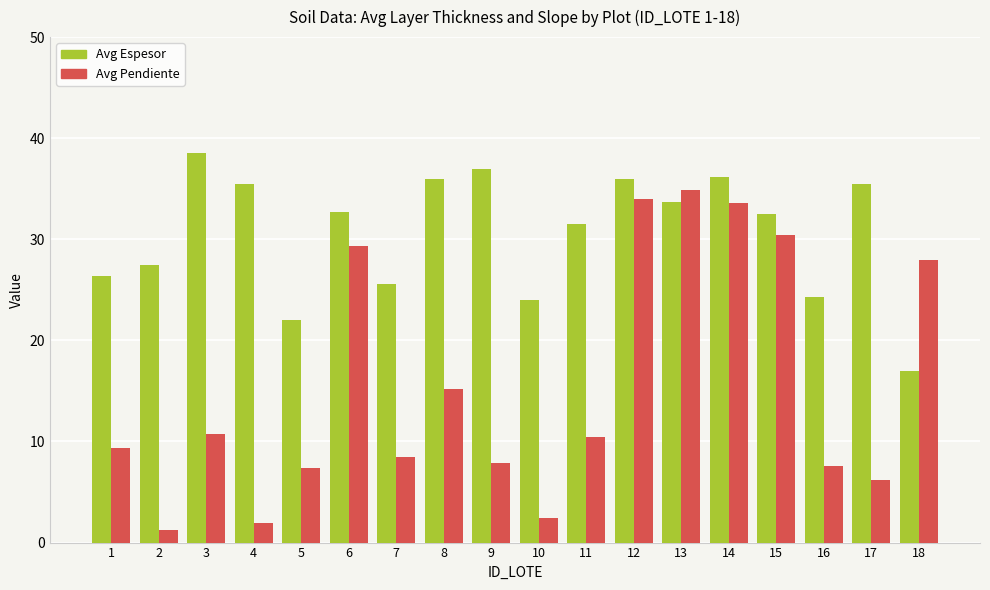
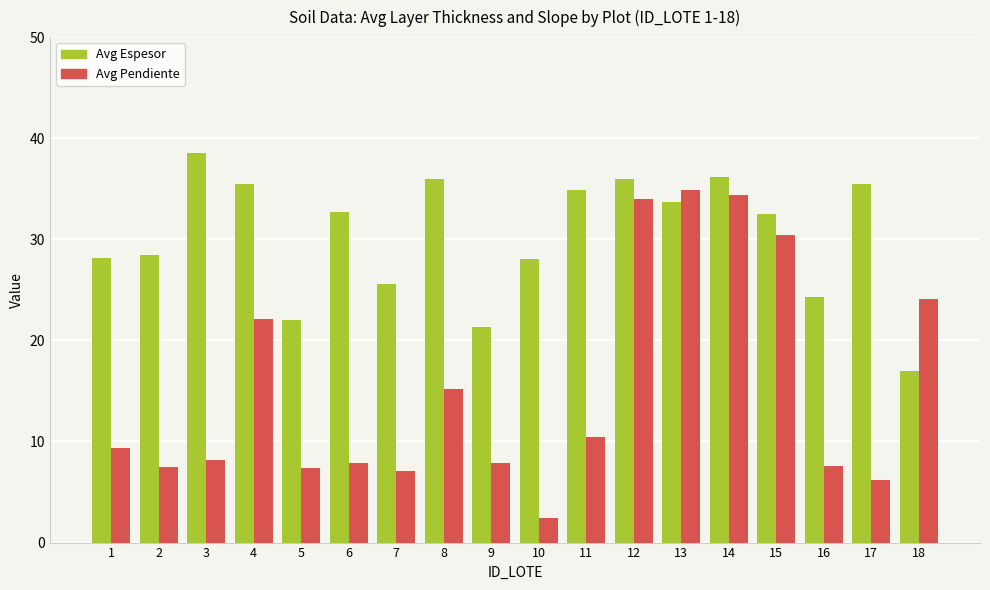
Avg Espesor, 1: 26.3 -> 28.1
Avg Espesor, 2: 27.5 -> 28.4
Avg Pendiente, 2: 1.2 -> 7.5
Avg Pendiente, 3: 10.7 -> 8.2
Avg Pendiente, 4: 1.9 -> 22.1
Avg Pendiente, 6: 29.3 -> 7.9
Avg Pendiente, 7: 8.5 -> 7.1
Avg Espesor, 9: 37.0 -> 21.3
Avg Espesor, 10: 24.0 -> 28.1
Avg Espesor, 11: 31.5 -> 34.9
Avg Pendiente, 14: 33.6 -> 34.4
Avg Pendiente, 18: 28.0 -> 24.1
